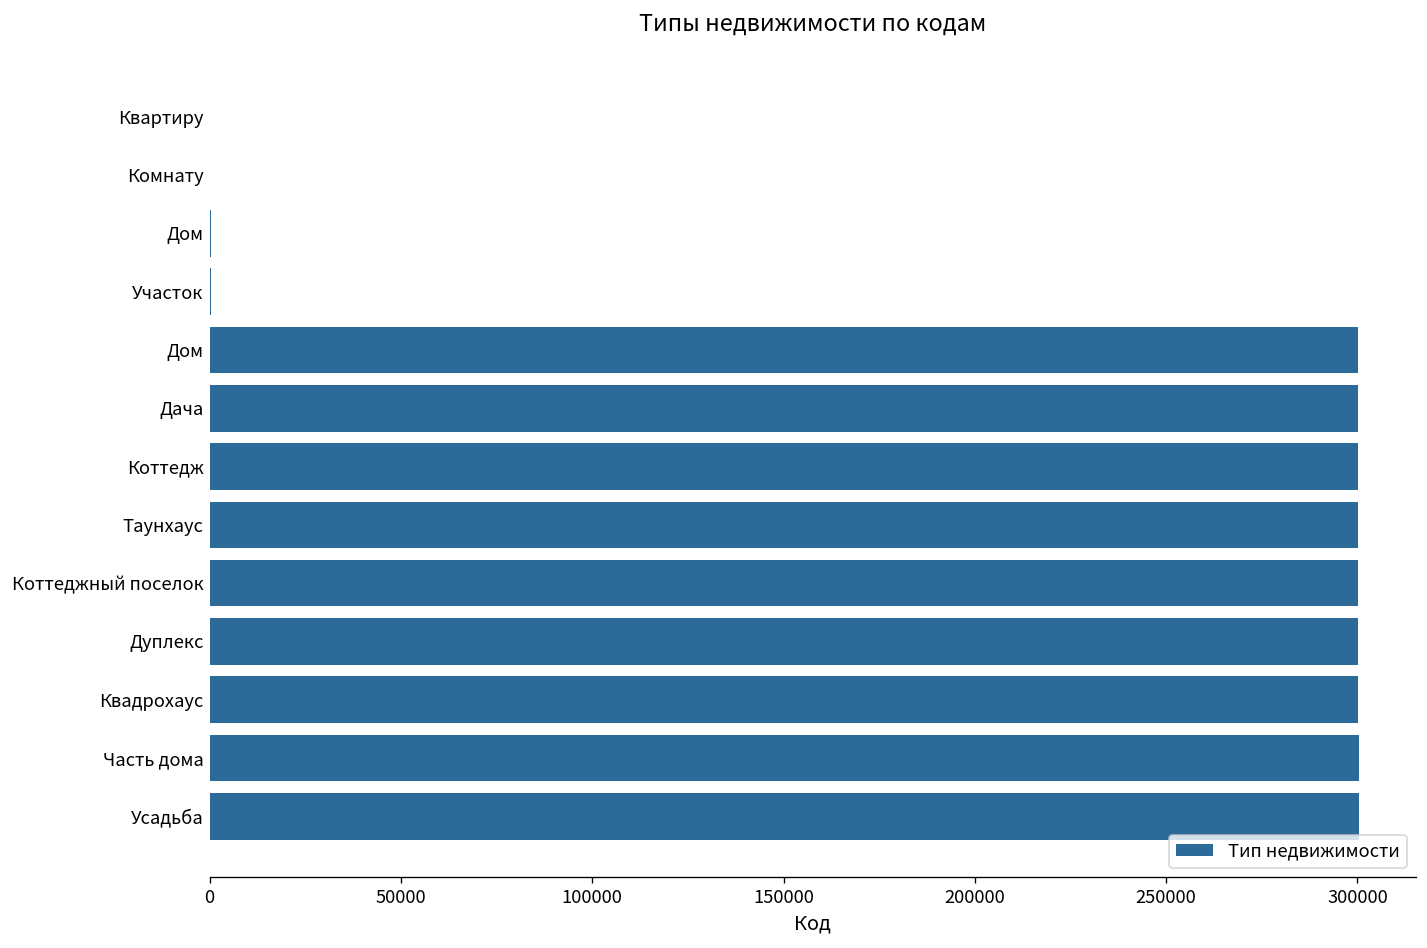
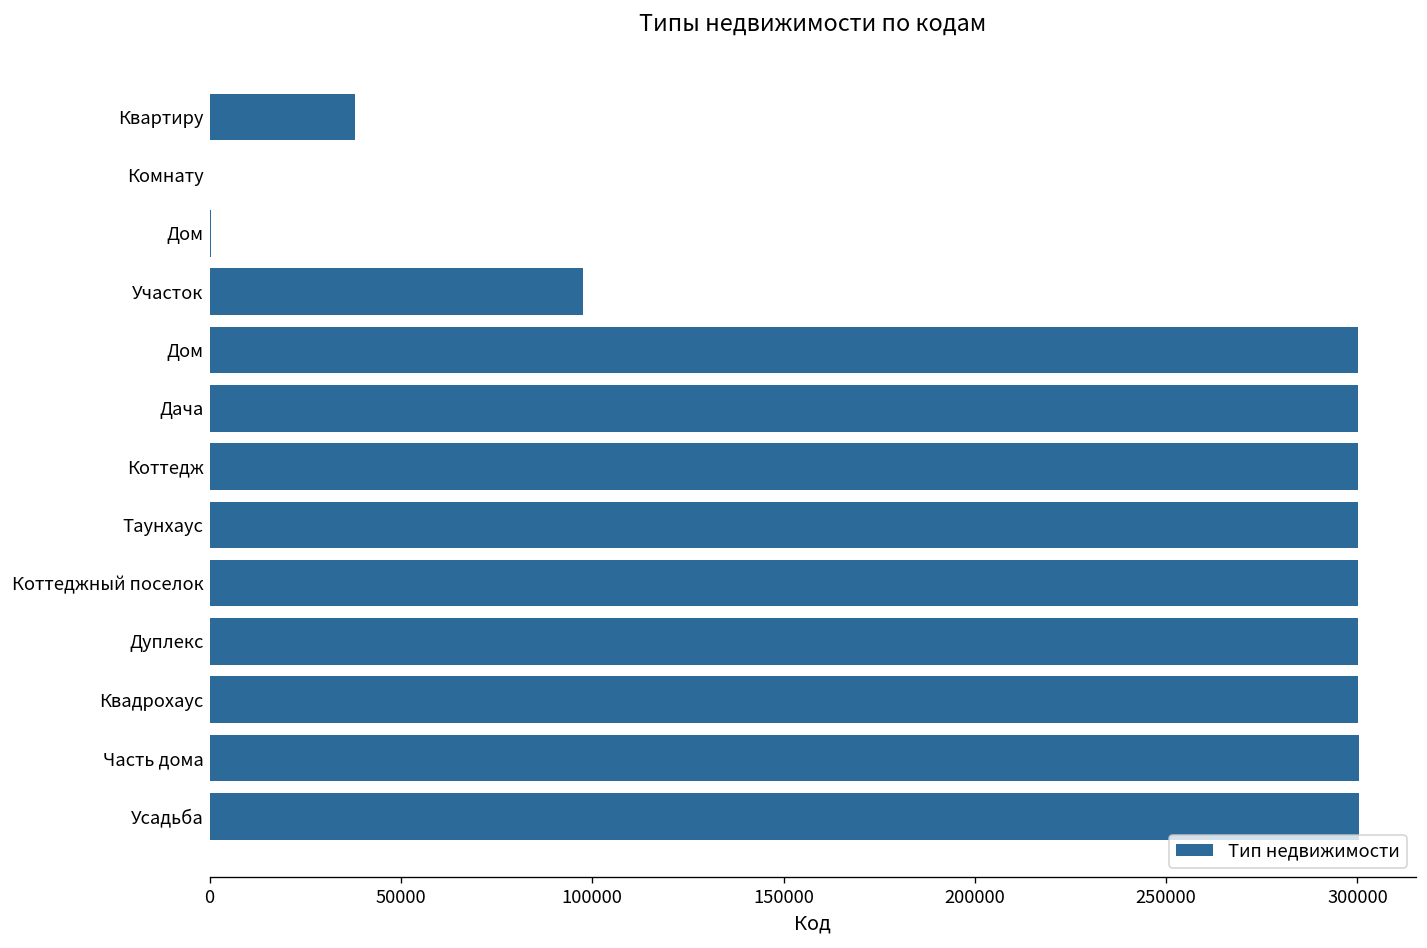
Квартиру: 0 -> 38000
Участок: 0 -> 97000
